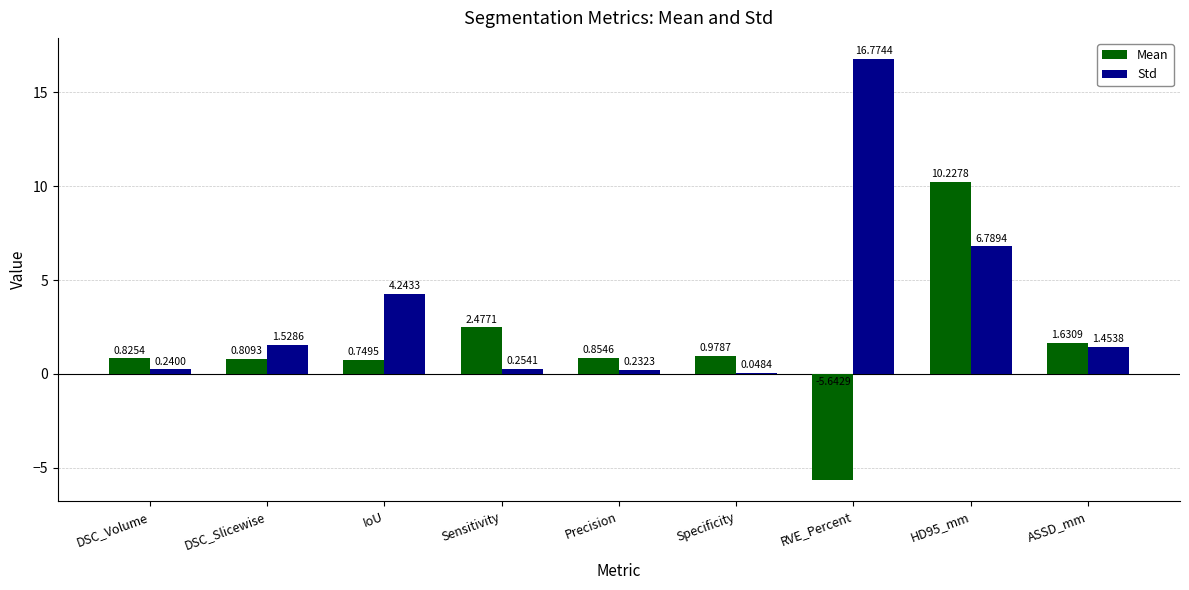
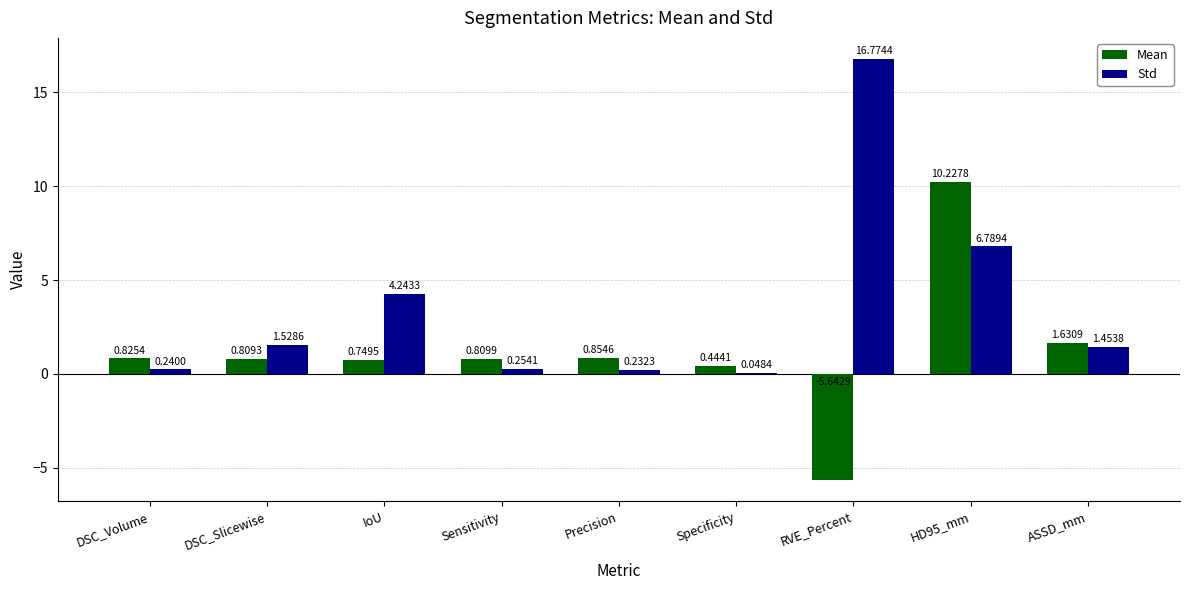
Mean, Sensitivity: 2.4771 -> 0.8099
Mean, Specificity: 0.9787 -> 0.4441
